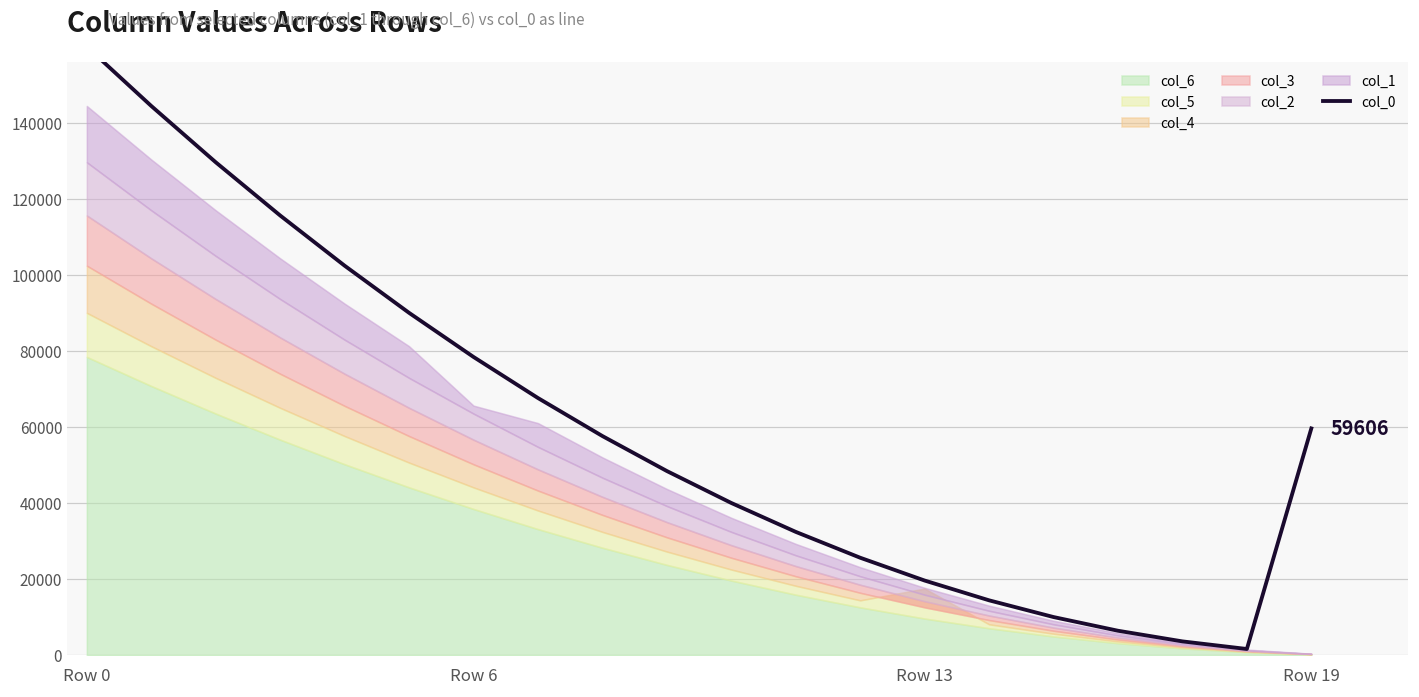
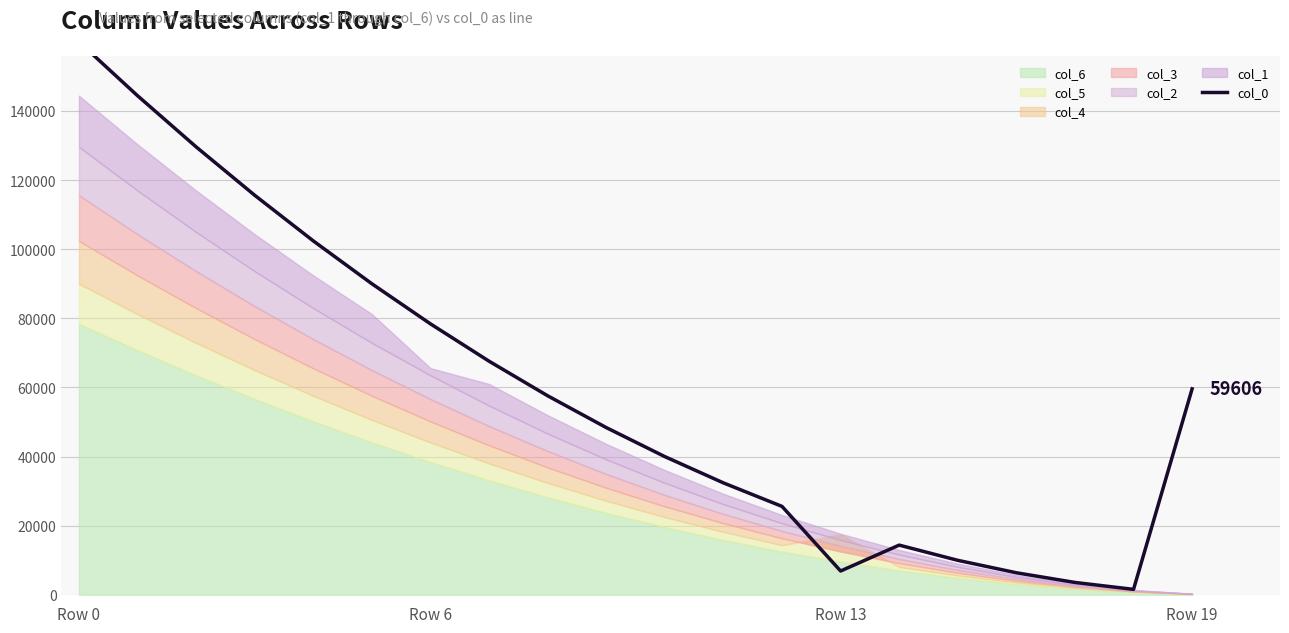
col_0, Row 13: 20000 -> 7000
